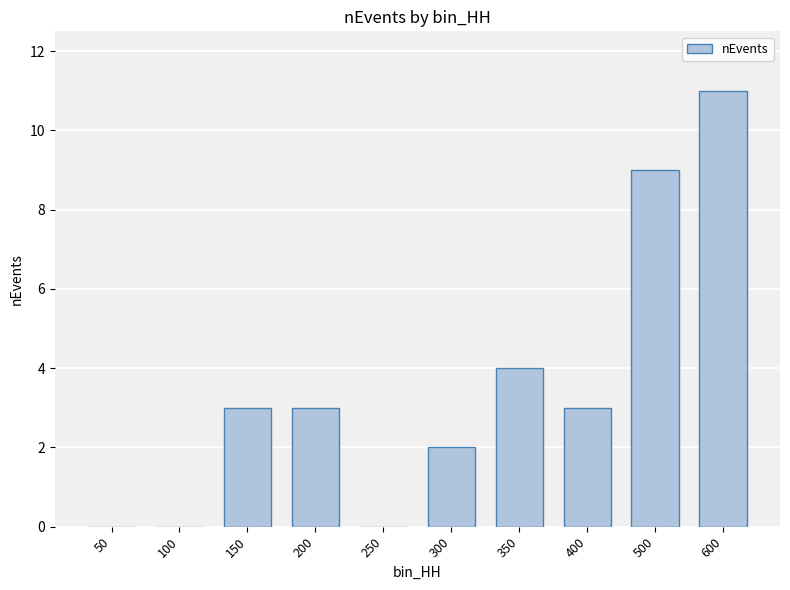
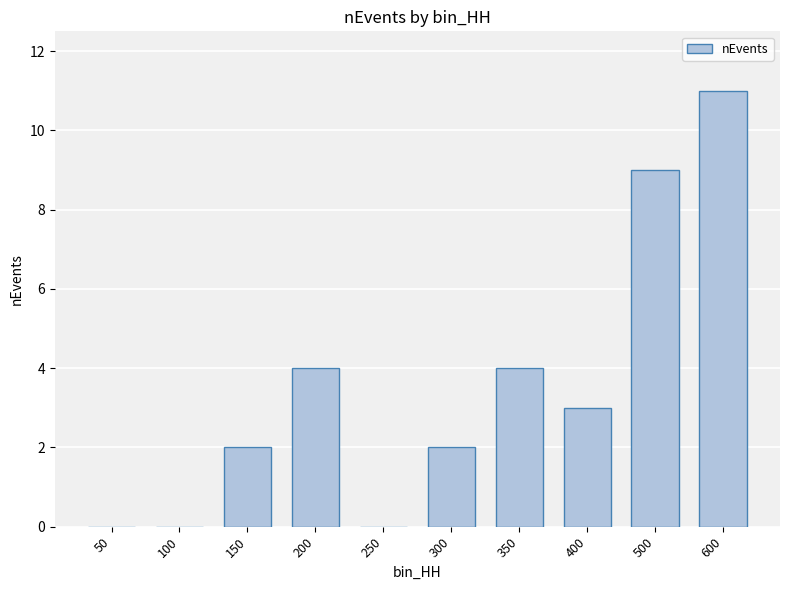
150: 3 -> 2
200: 3 -> 4
